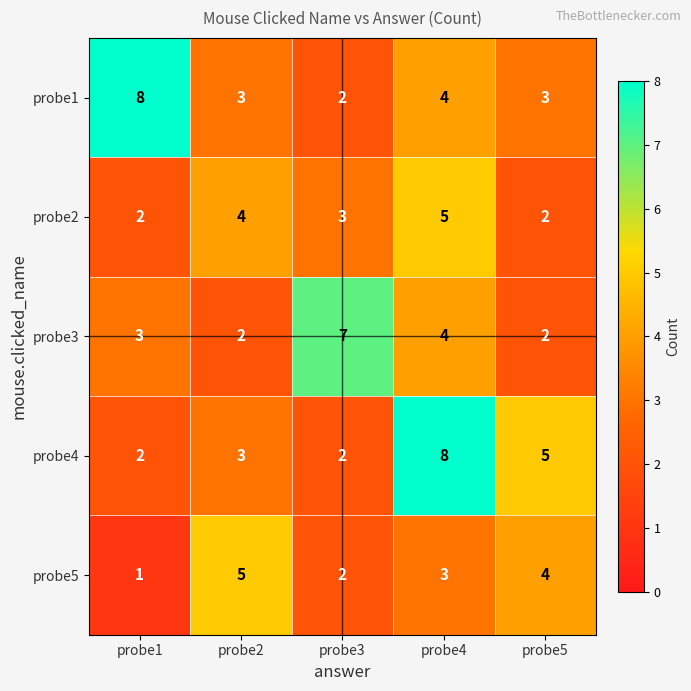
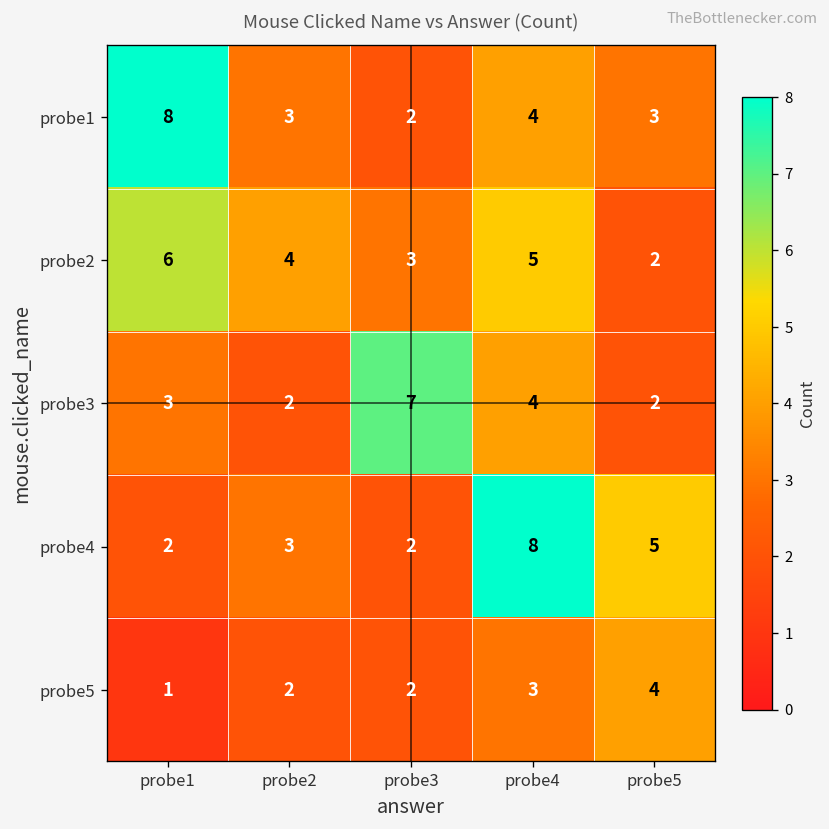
probe2, probe1: 2 -> 6
probe5, probe2: 5 -> 2
